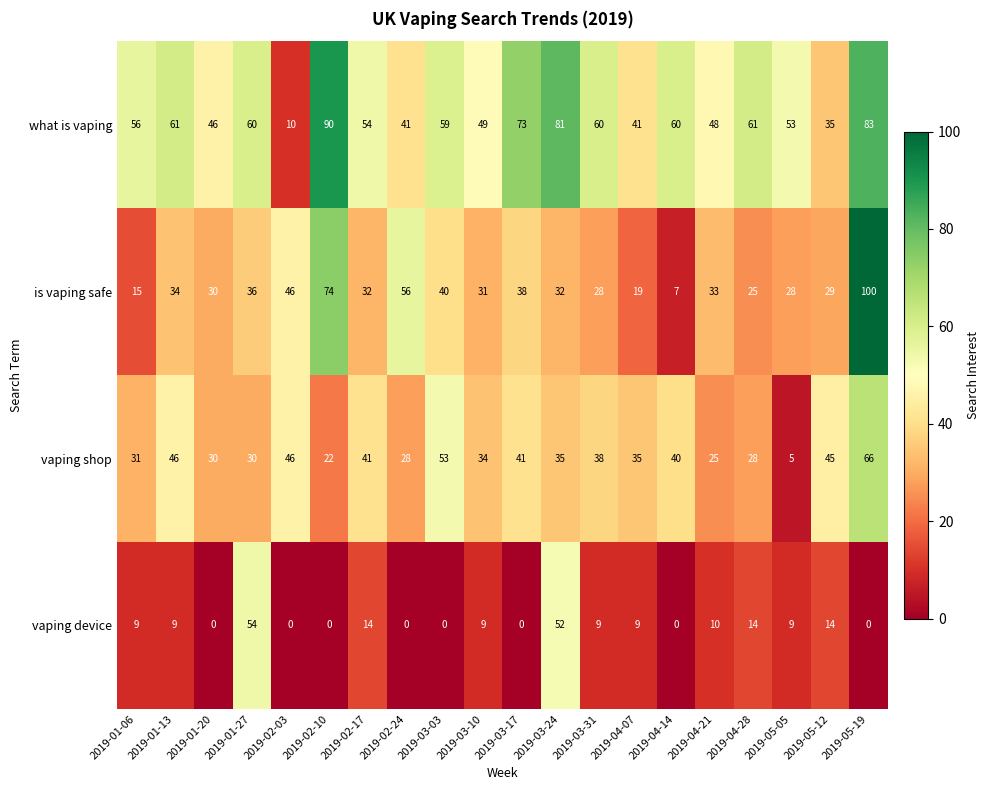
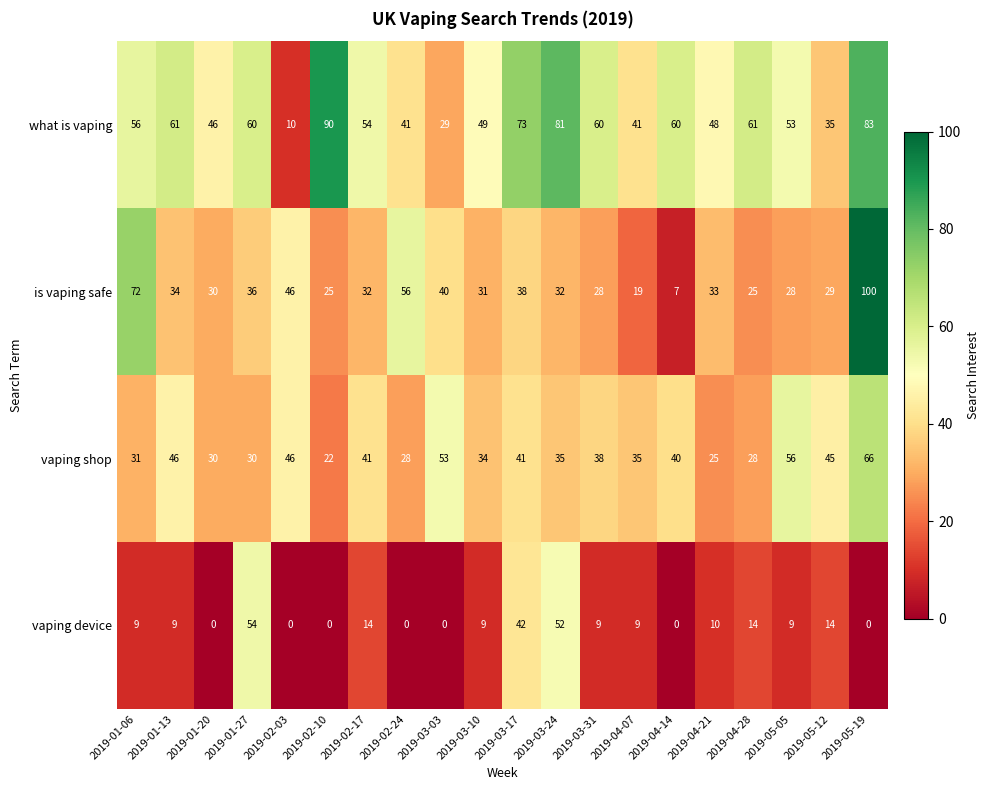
what is vaping, 2019-03-03: 59 -> 29
is vaping safe, 2019-01-06: 15 -> 72
is vaping safe, 2019-02-10: 74 -> 25
vaping shop, 2019-05-05: 5 -> 56
vaping device, 2019-03-17: 0 -> 42
